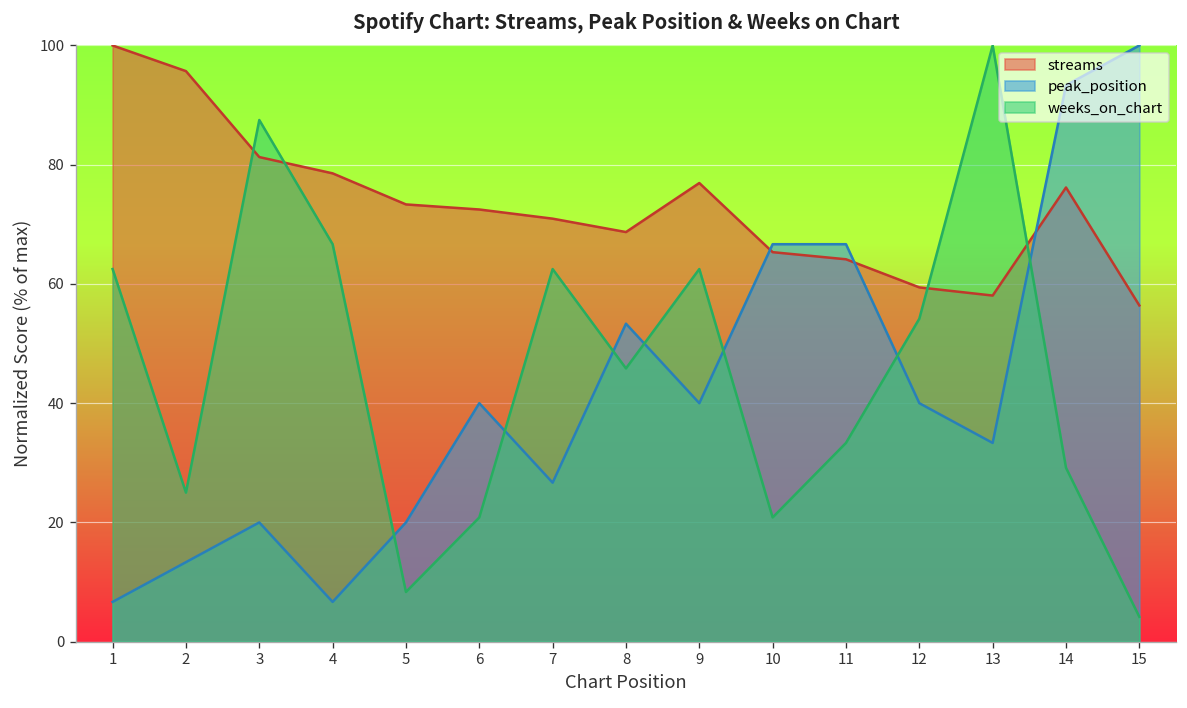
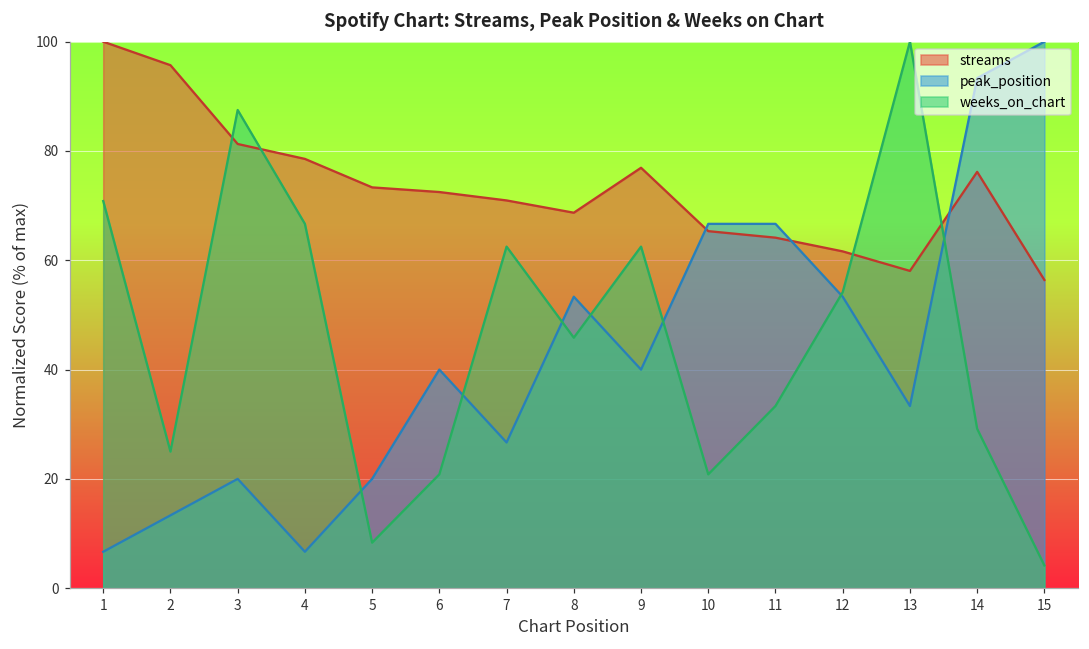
weeks_on_chart, 1: 63 -> 71
streams, 12: 59 -> 62
peak_position, 12: 40 -> 53
